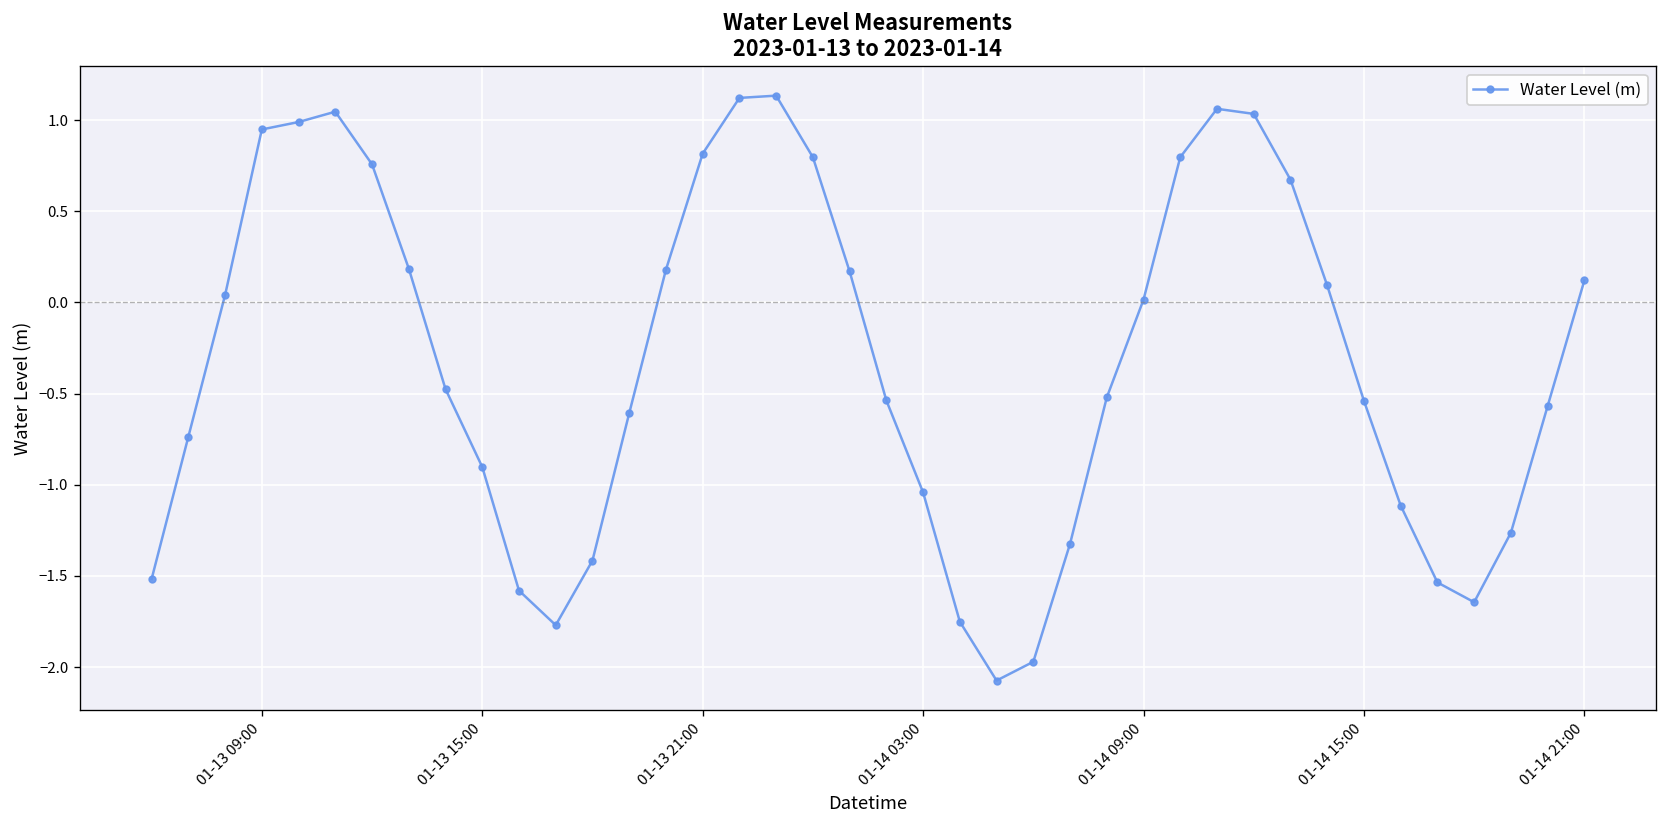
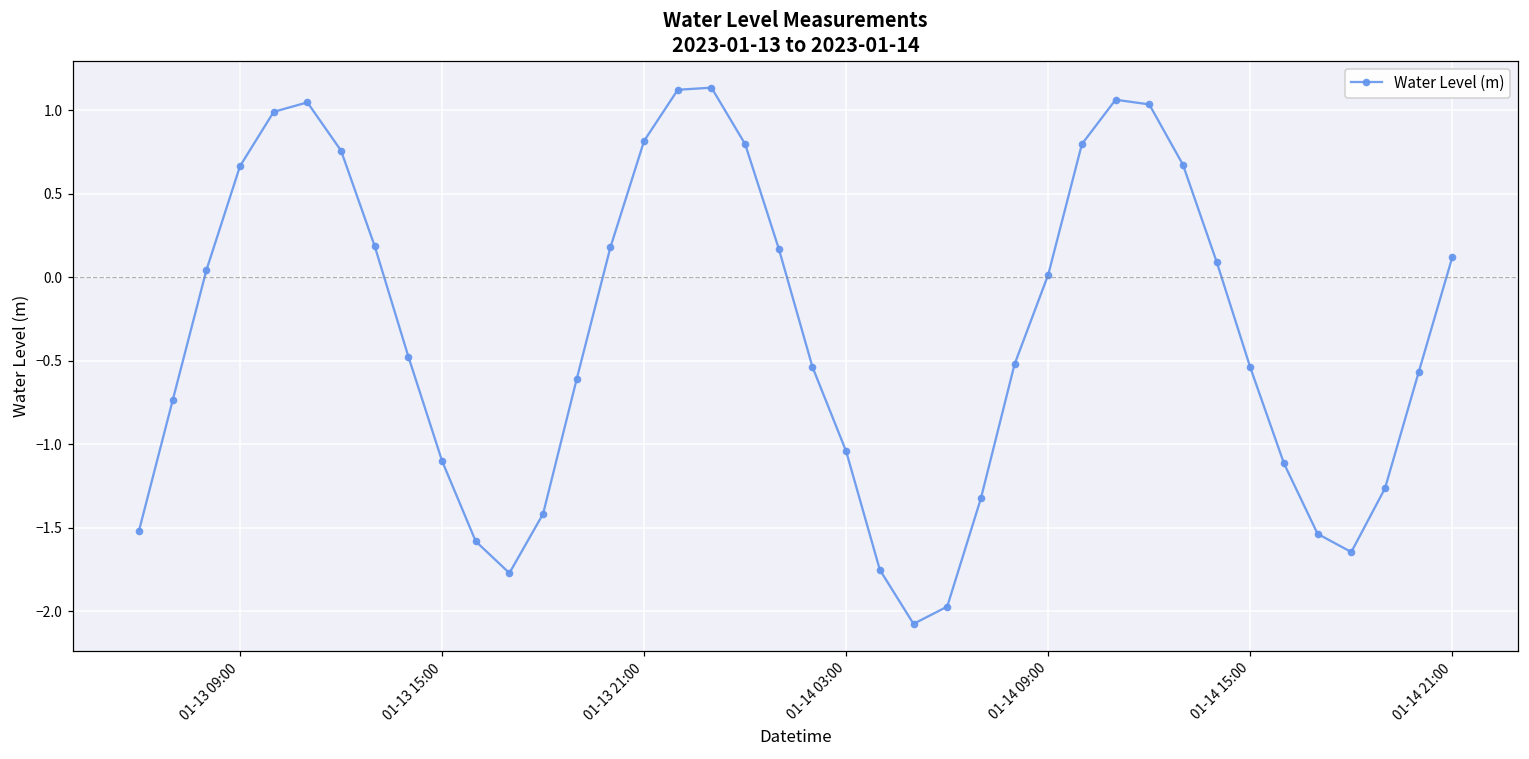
01-13 09:00: 0.95 -> 0.66
01-13 15:00: -0.90 -> -1.10
